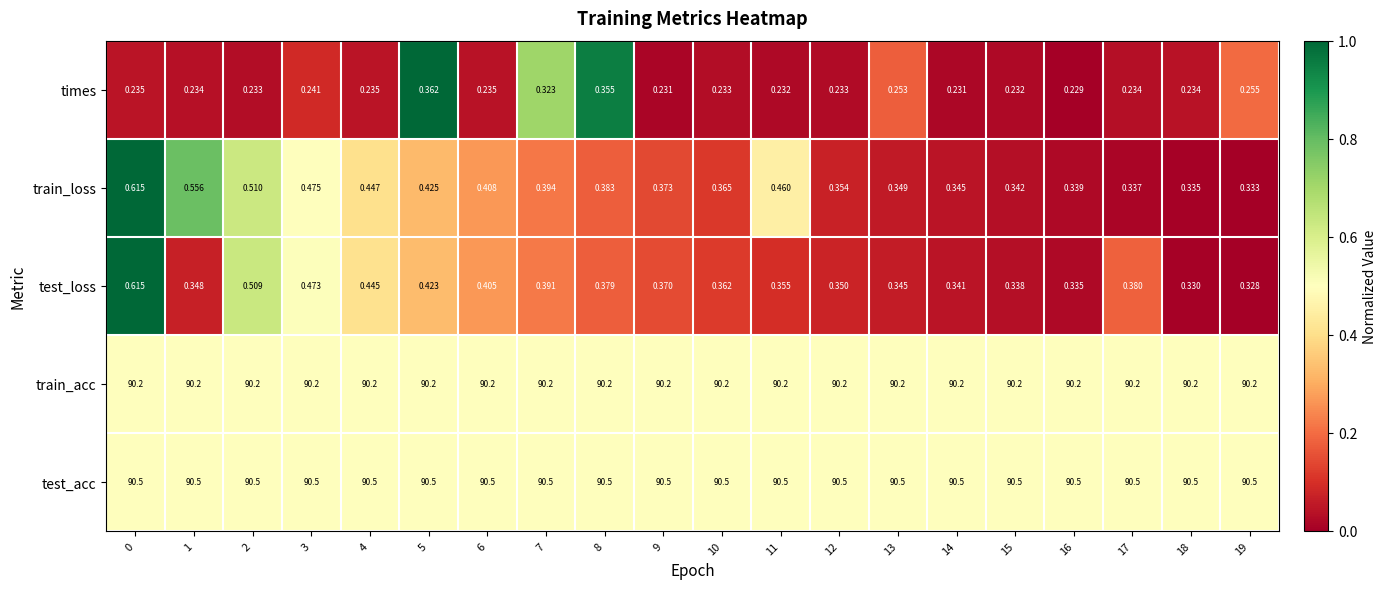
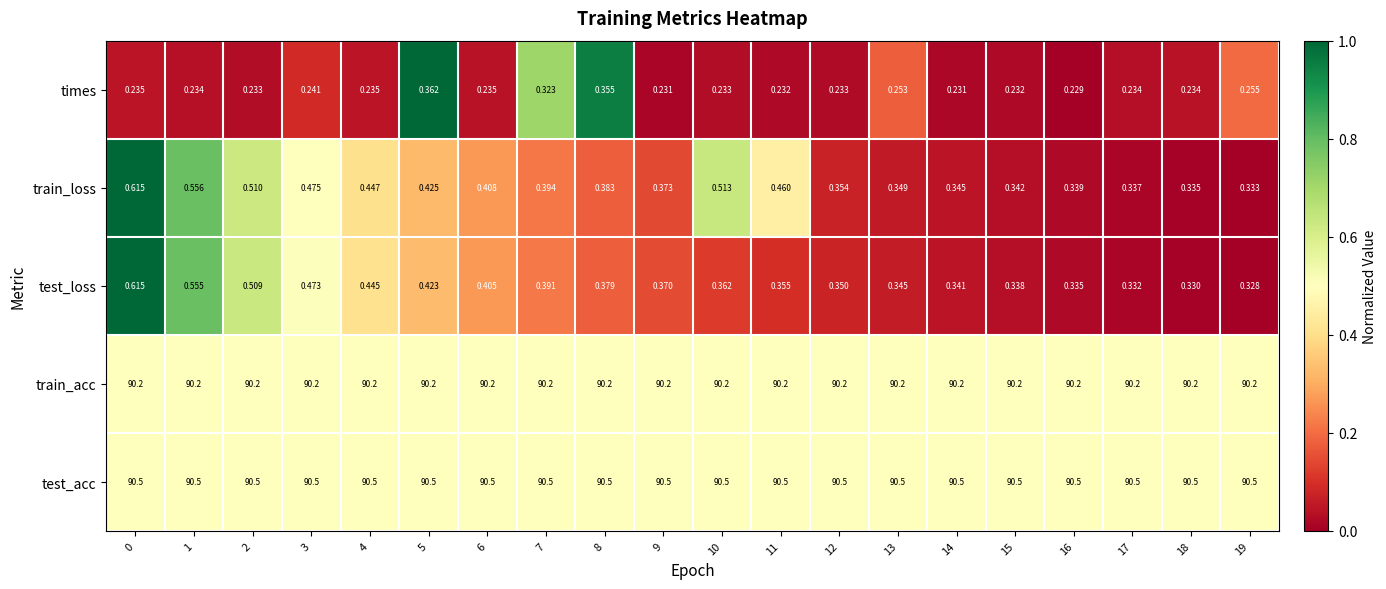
train_loss, 10: 0.365 -> 0.513
test_loss, 1: 0.348 -> 0.555
test_loss, 17: 0.380 -> 0.332
